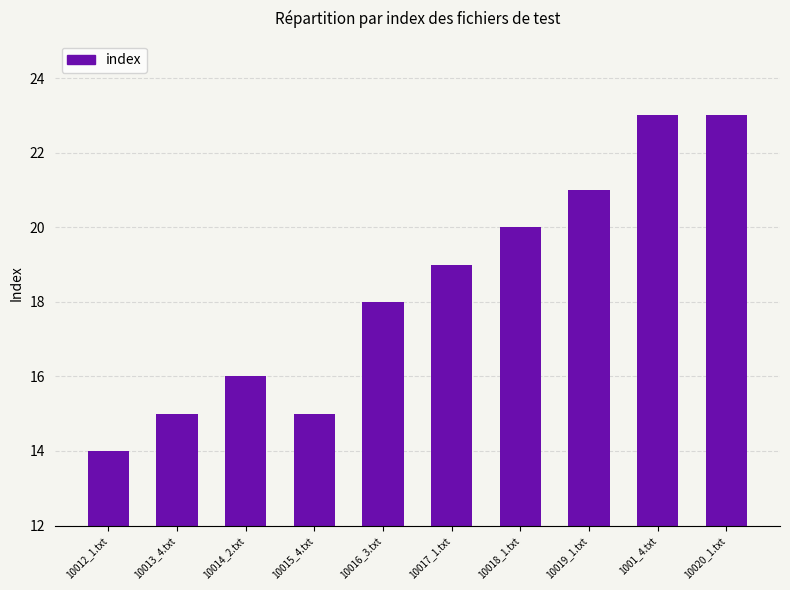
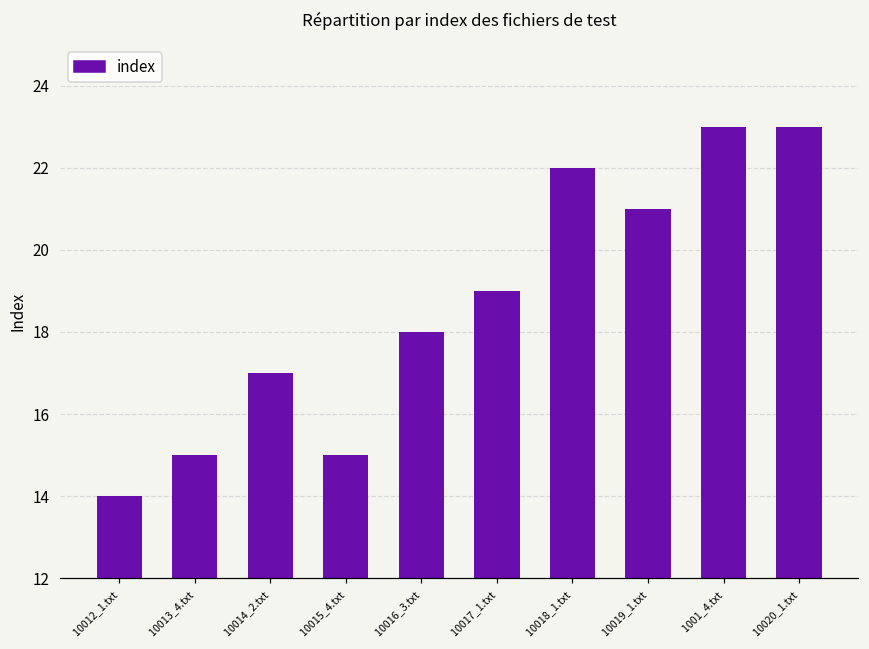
10014_2.txt: 16 -> 17
10018_1.txt: 20 -> 22
